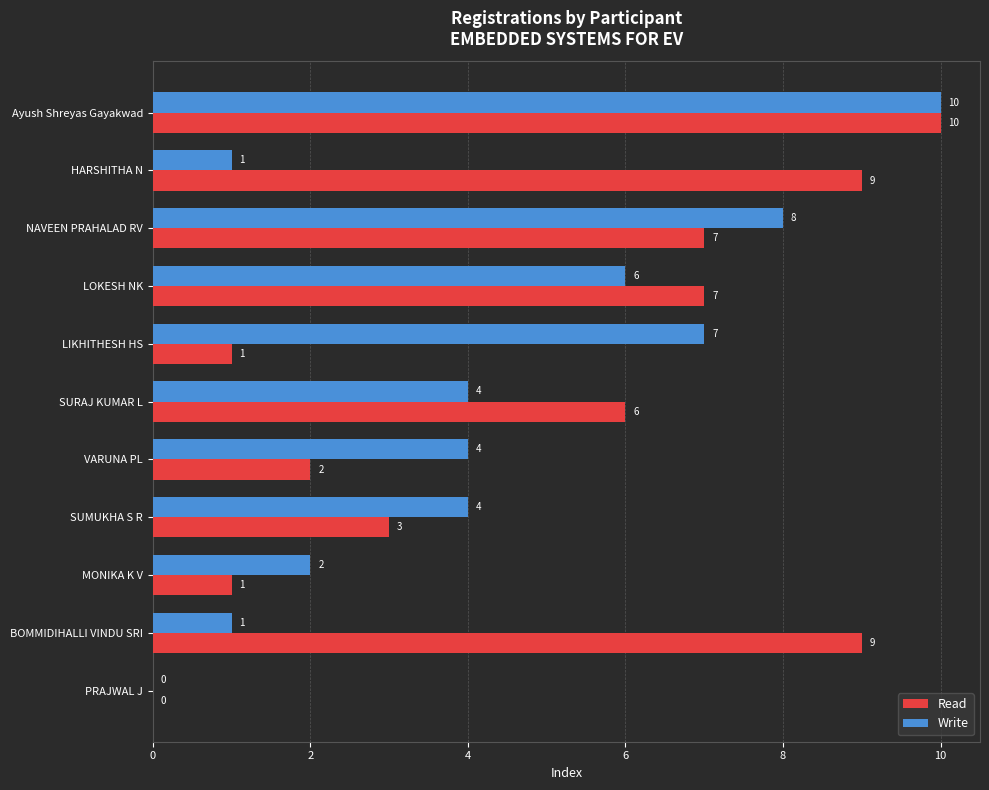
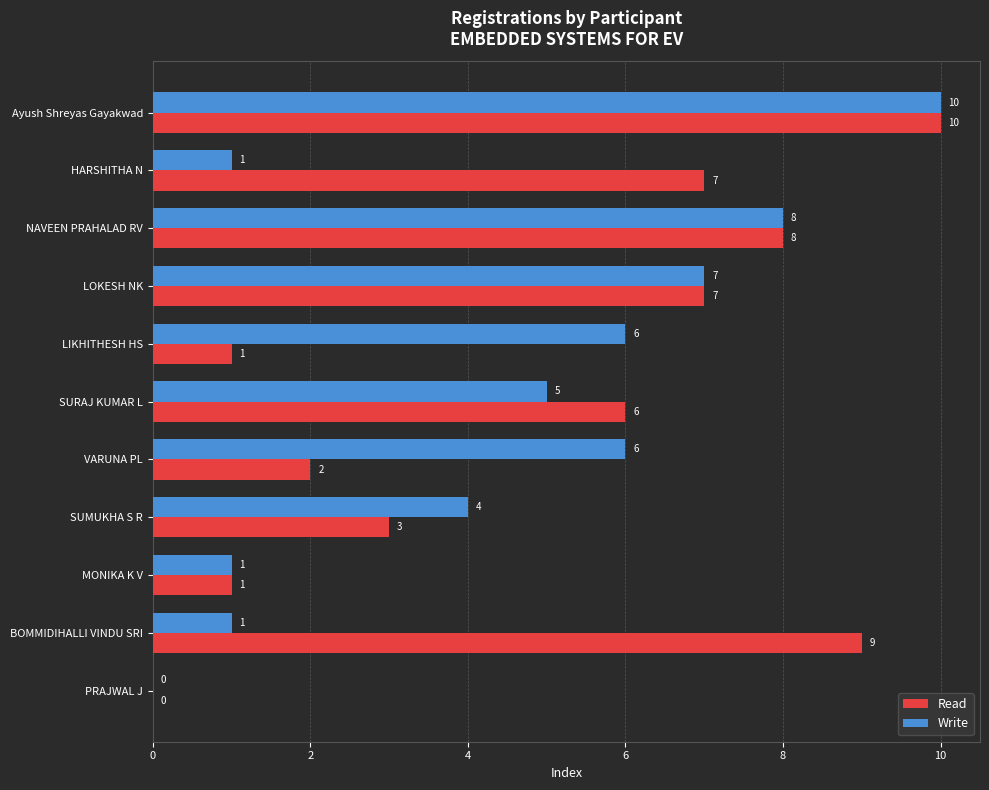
Read, HARSHITHA N: 9 -> 7
Read, NAVEEN PRAHALAD RV: 7 -> 8
Write, LOKESH NK: 6 -> 7
Write, LIKHITHESH HS: 7 -> 6
Write, SURAJ KUMAR L: 4 -> 5
Write, VARUNA PL: 4 -> 6
Write, MONIKA K V: 2 -> 1
